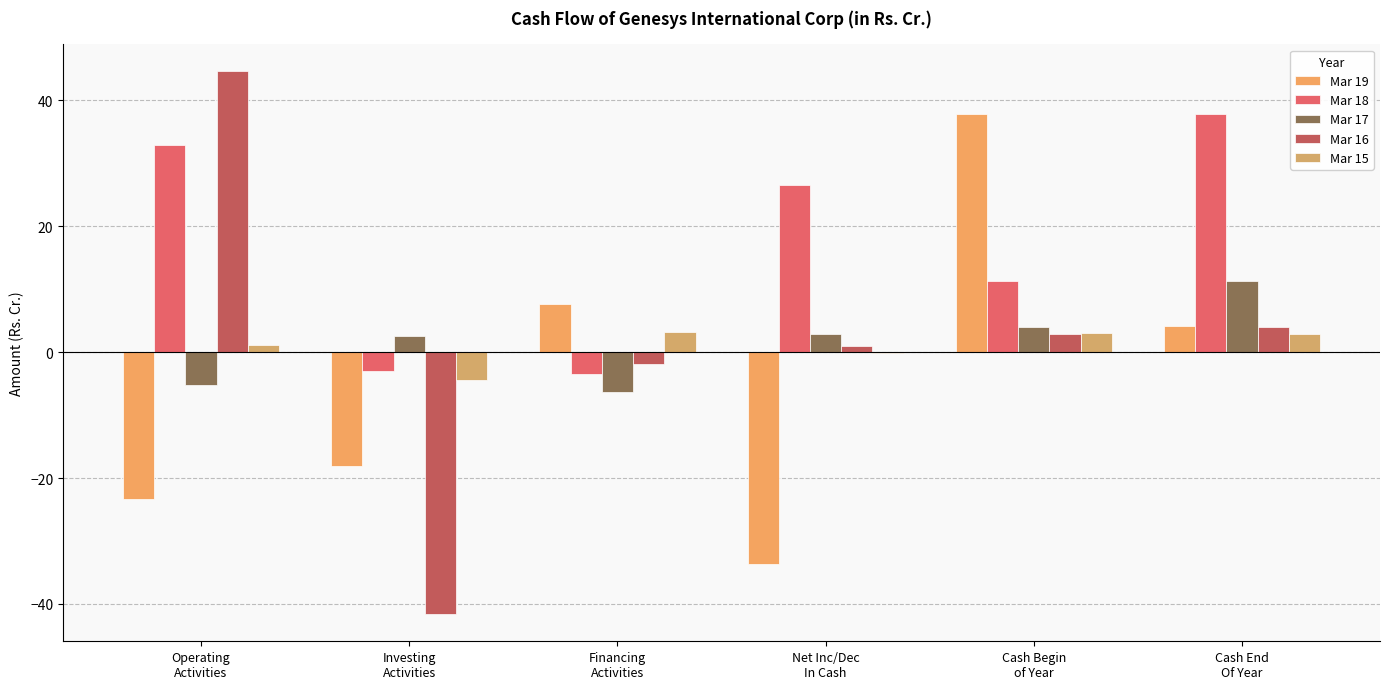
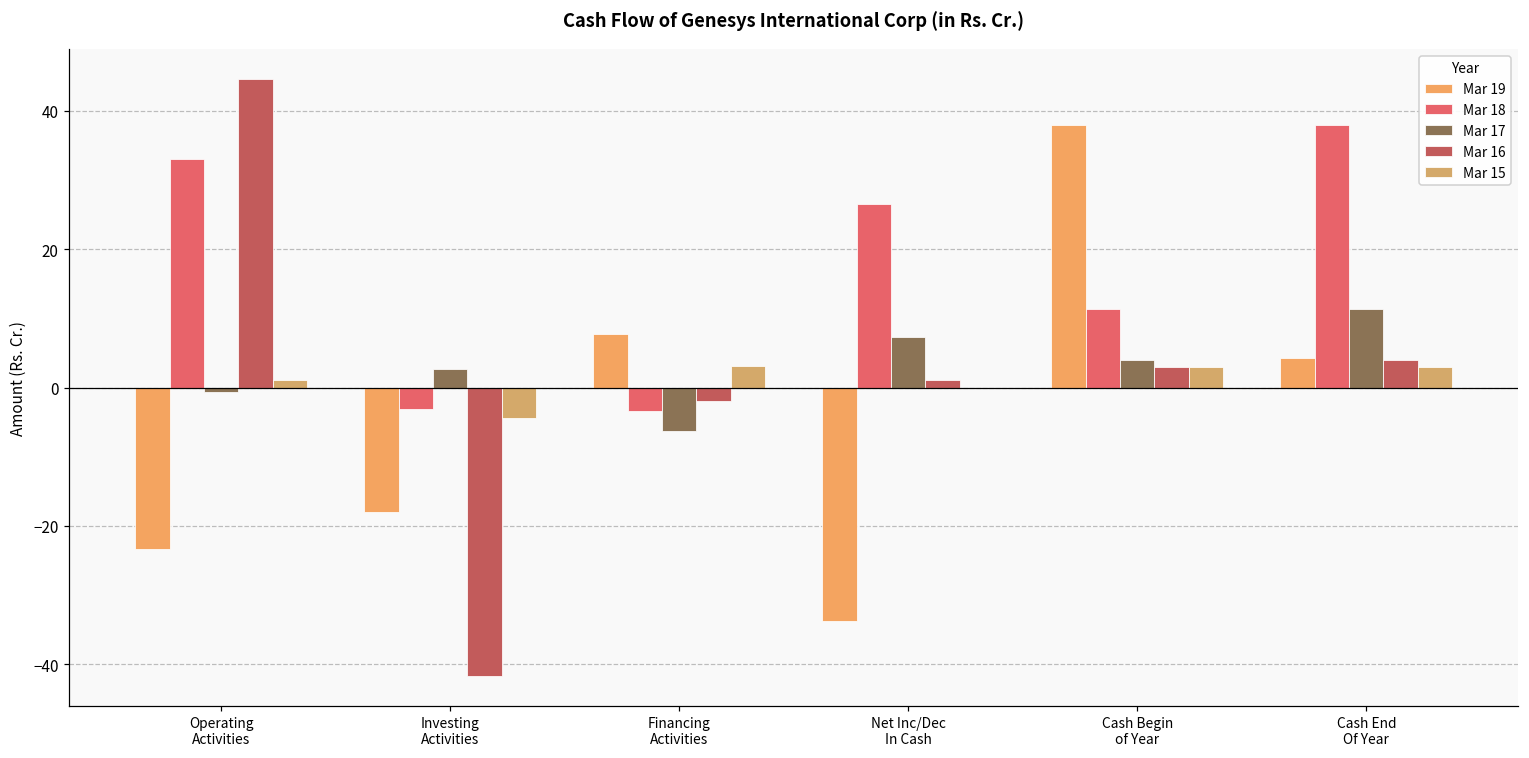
Mar 17, Operating Activities: -5 -> -1
Mar 17, Net Inc/Dec In Cash: 3 -> 7
